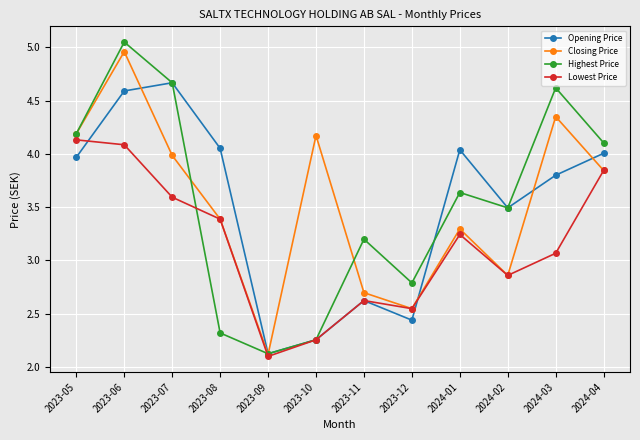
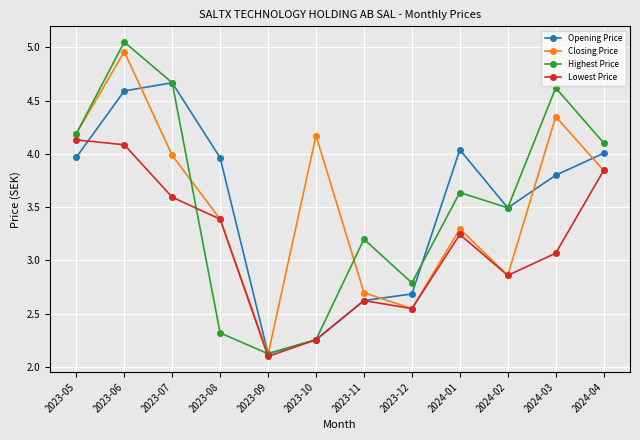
Opening Price, 2023-08: 4.05 -> 3.96
Opening Price, 2023-12: 2.44 -> 2.69
